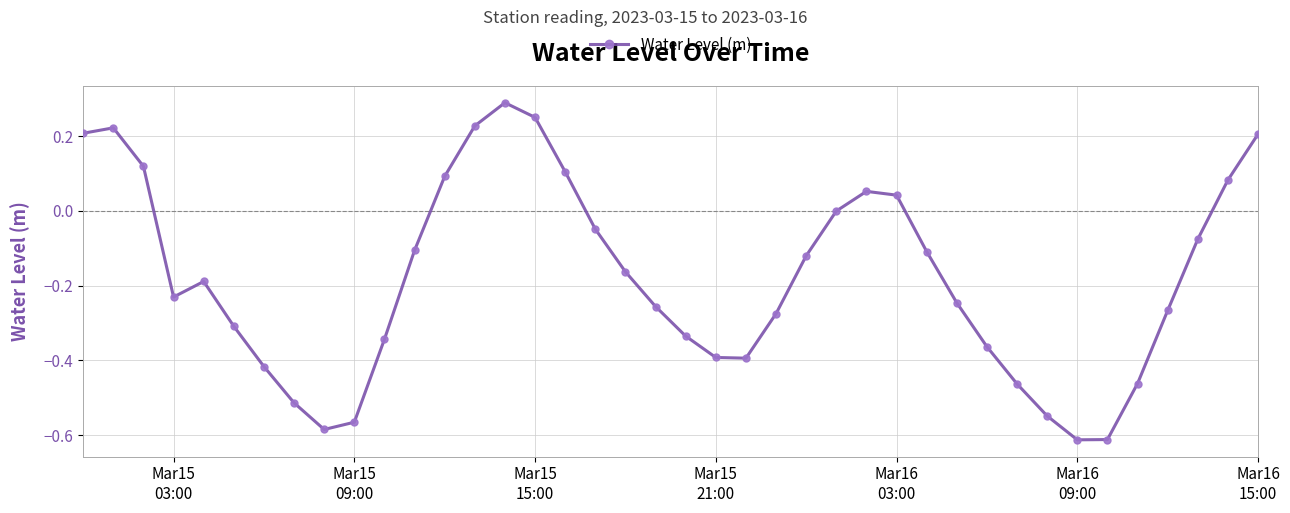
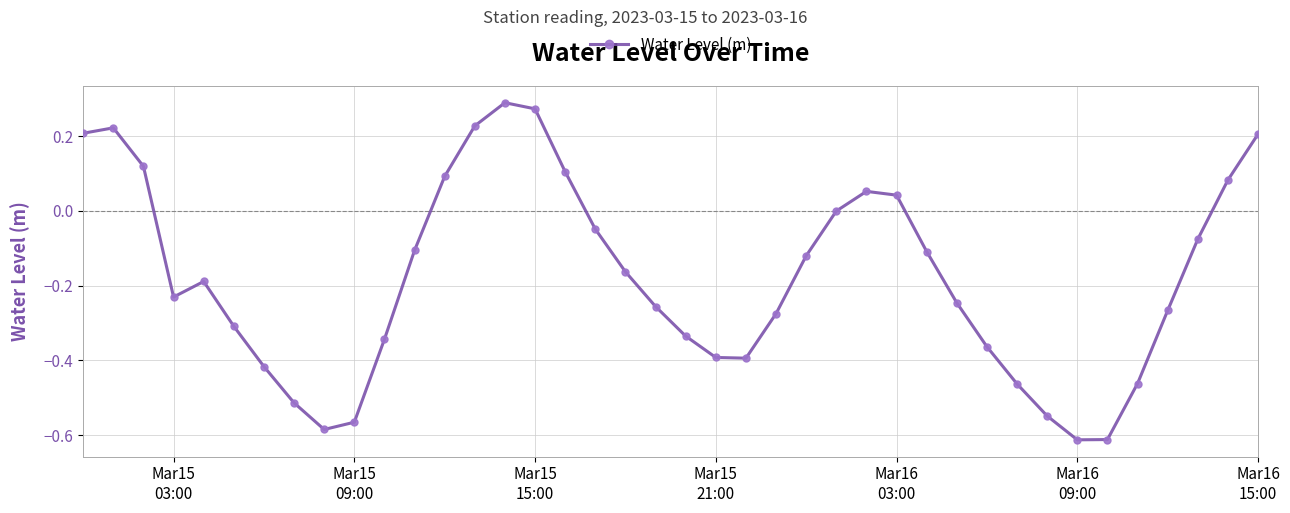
Mar15 15:00: 0.25 -> 0.27
